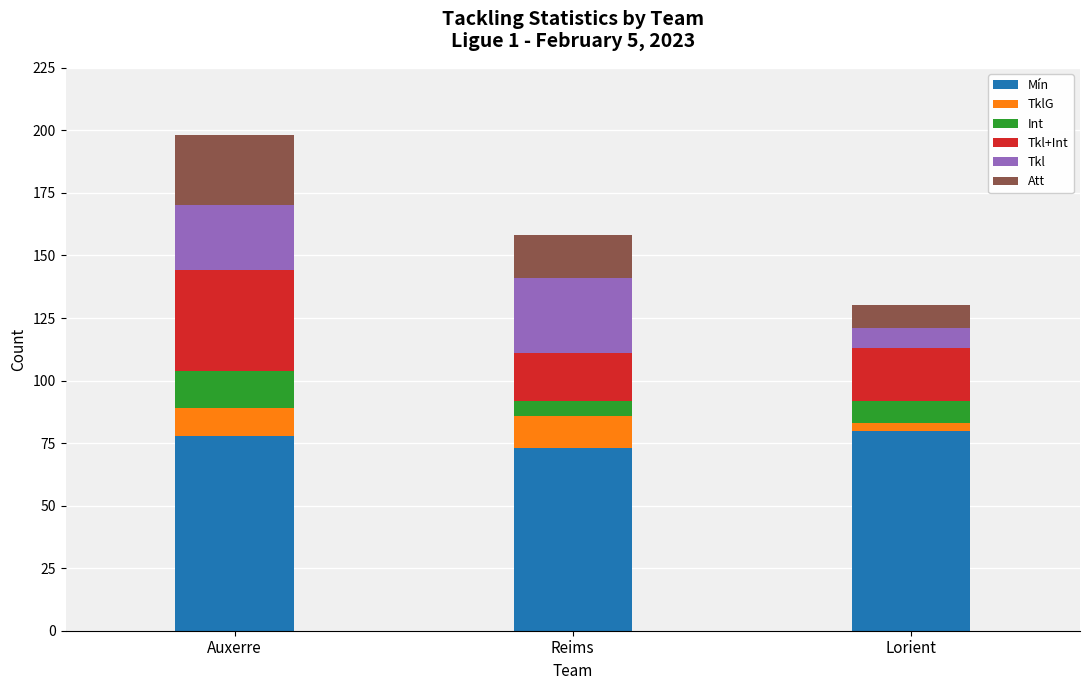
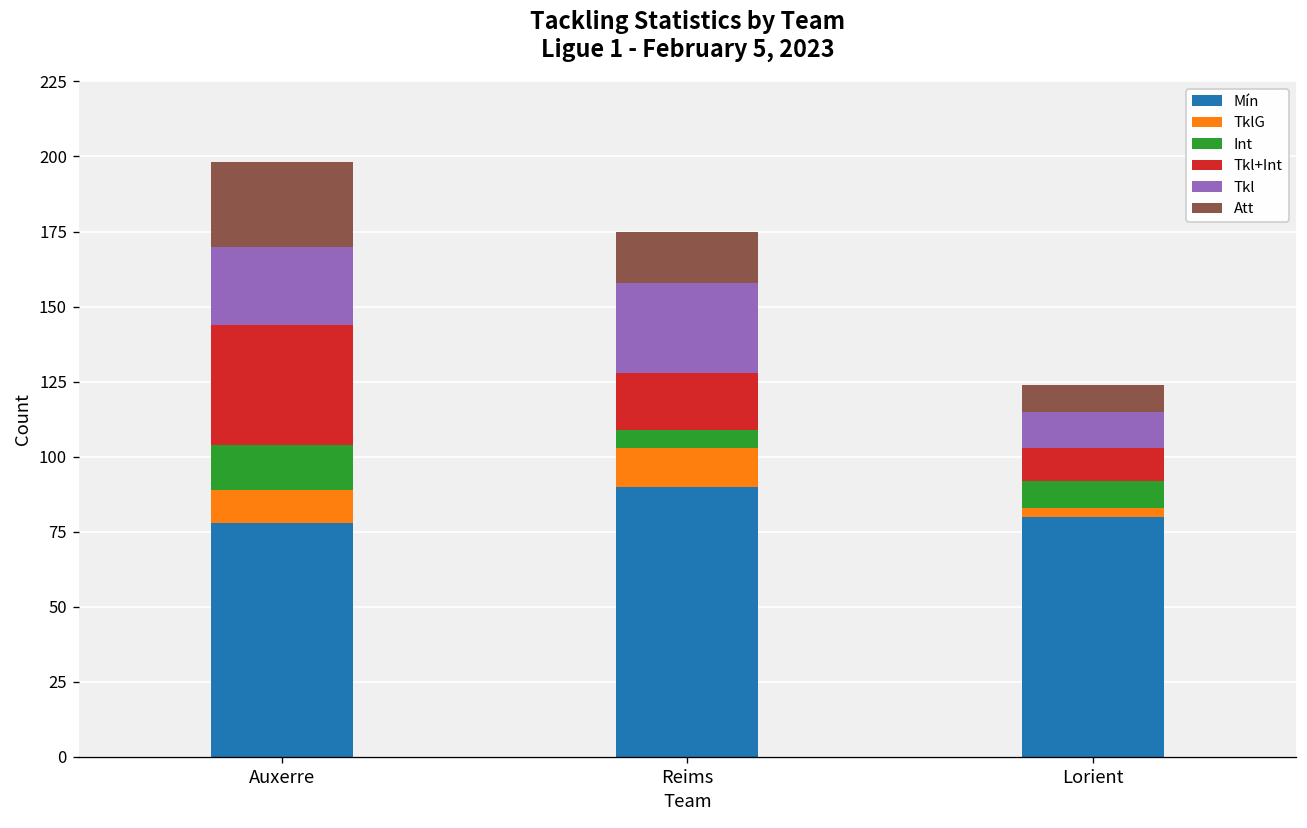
Mín, Reims: 73 -> 90
Tkl+Int, Lorient: 21 -> 11
Tkl, Lorient: 8 -> 12
